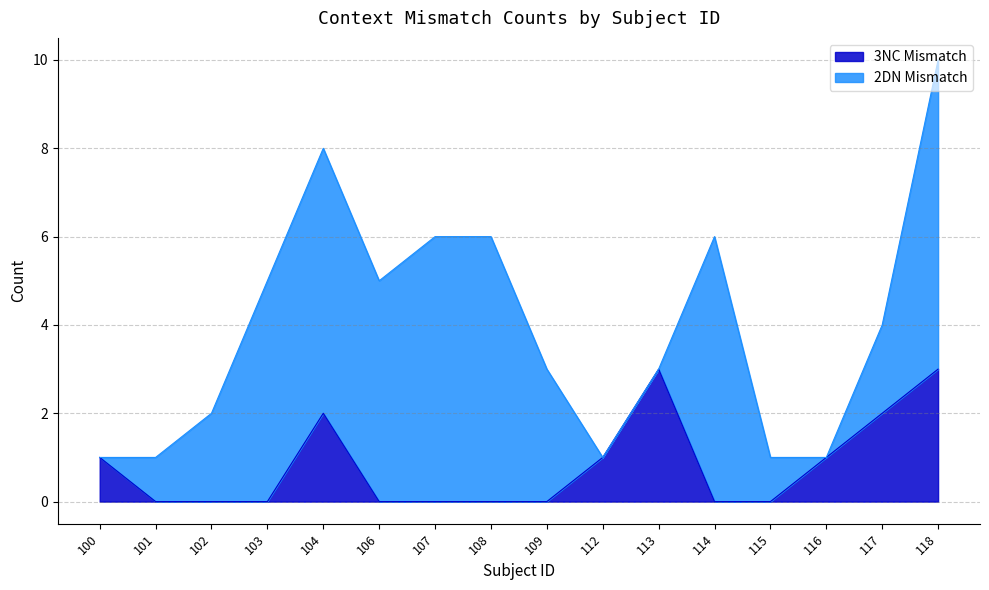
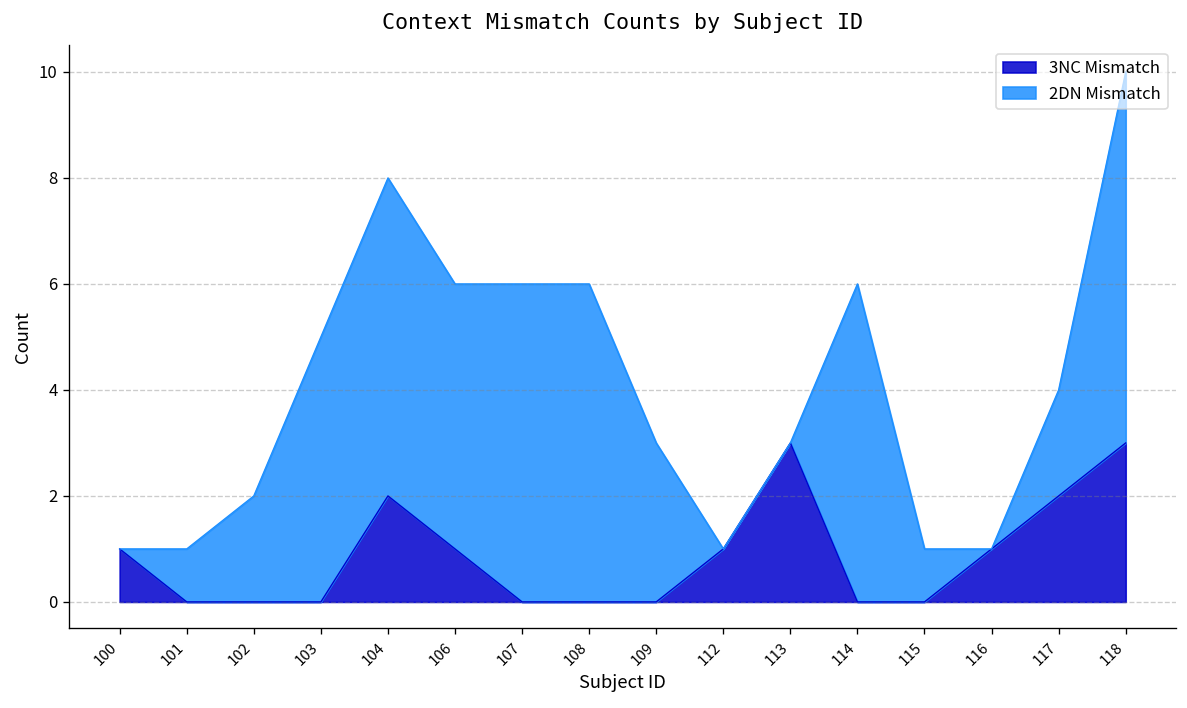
3NC Mismatch, 106: 0 -> 1
